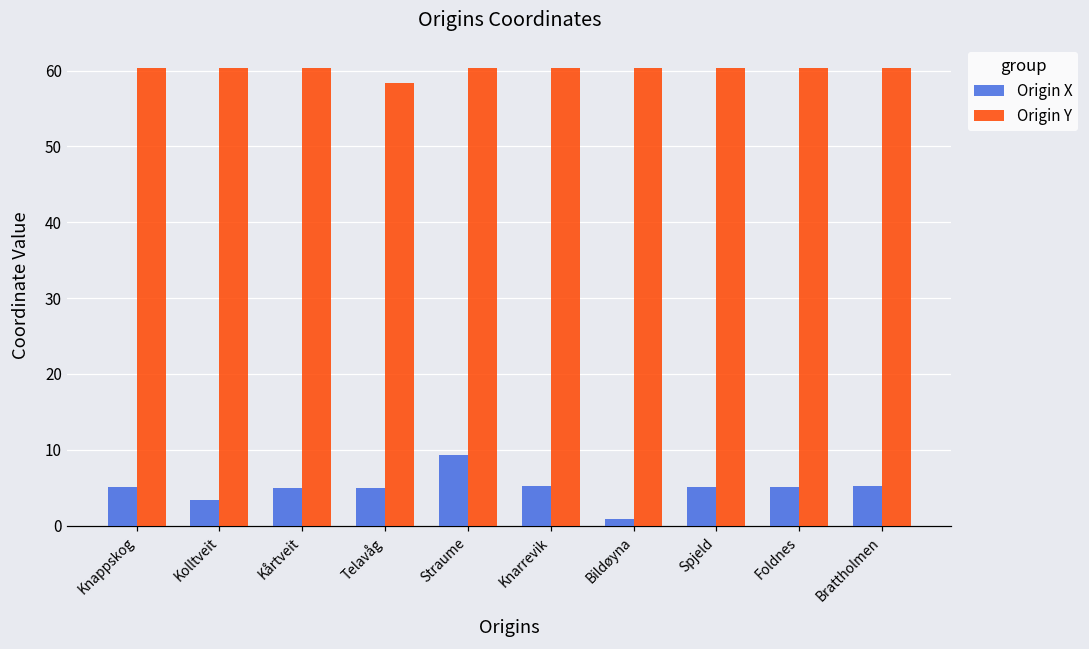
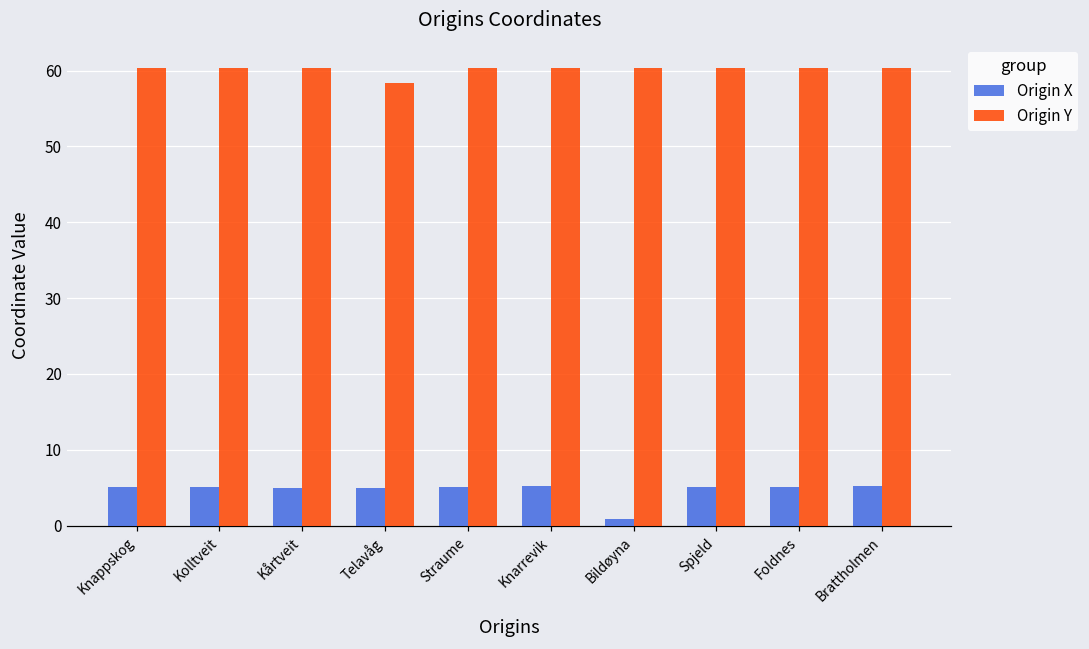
Origin X, Kolltveit: 3 -> 5
Origin X, Straume: 9 -> 5
